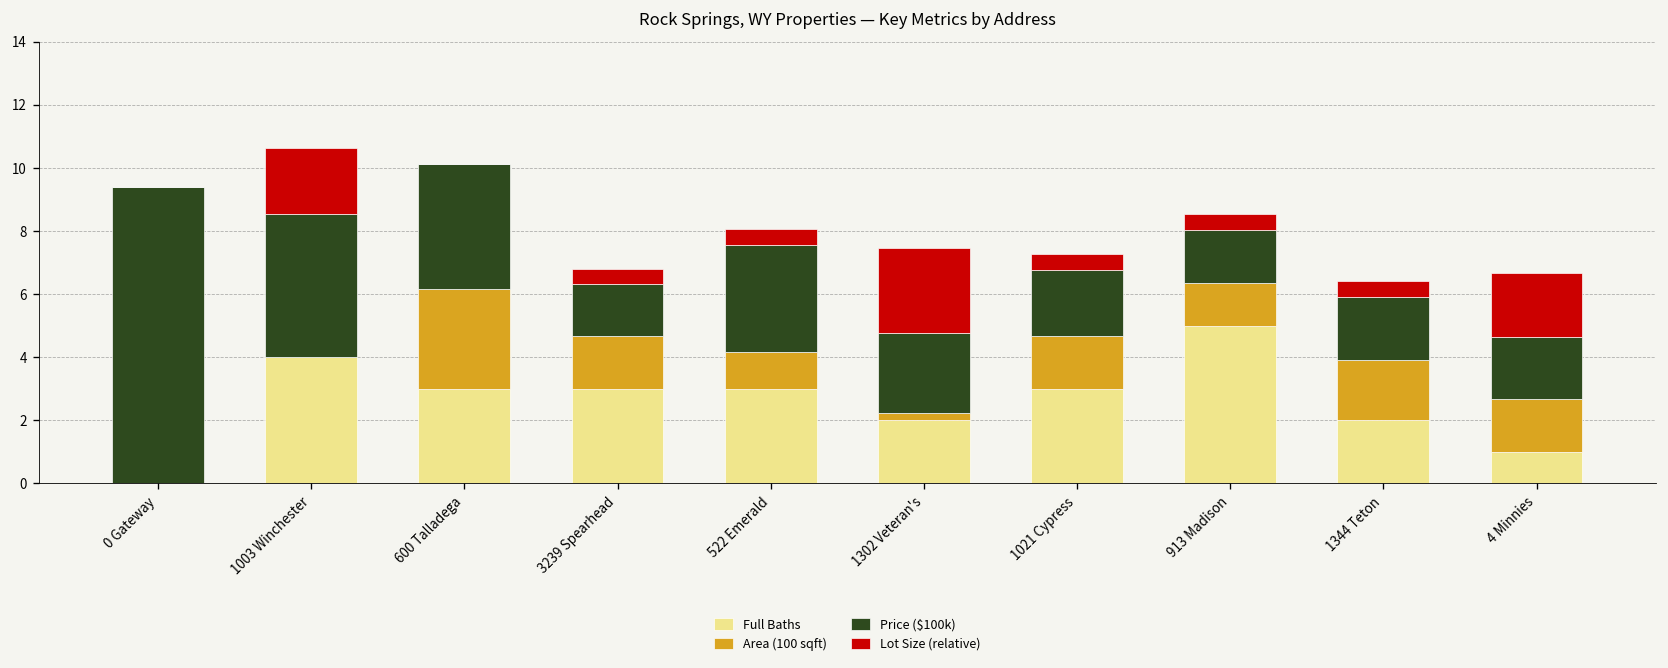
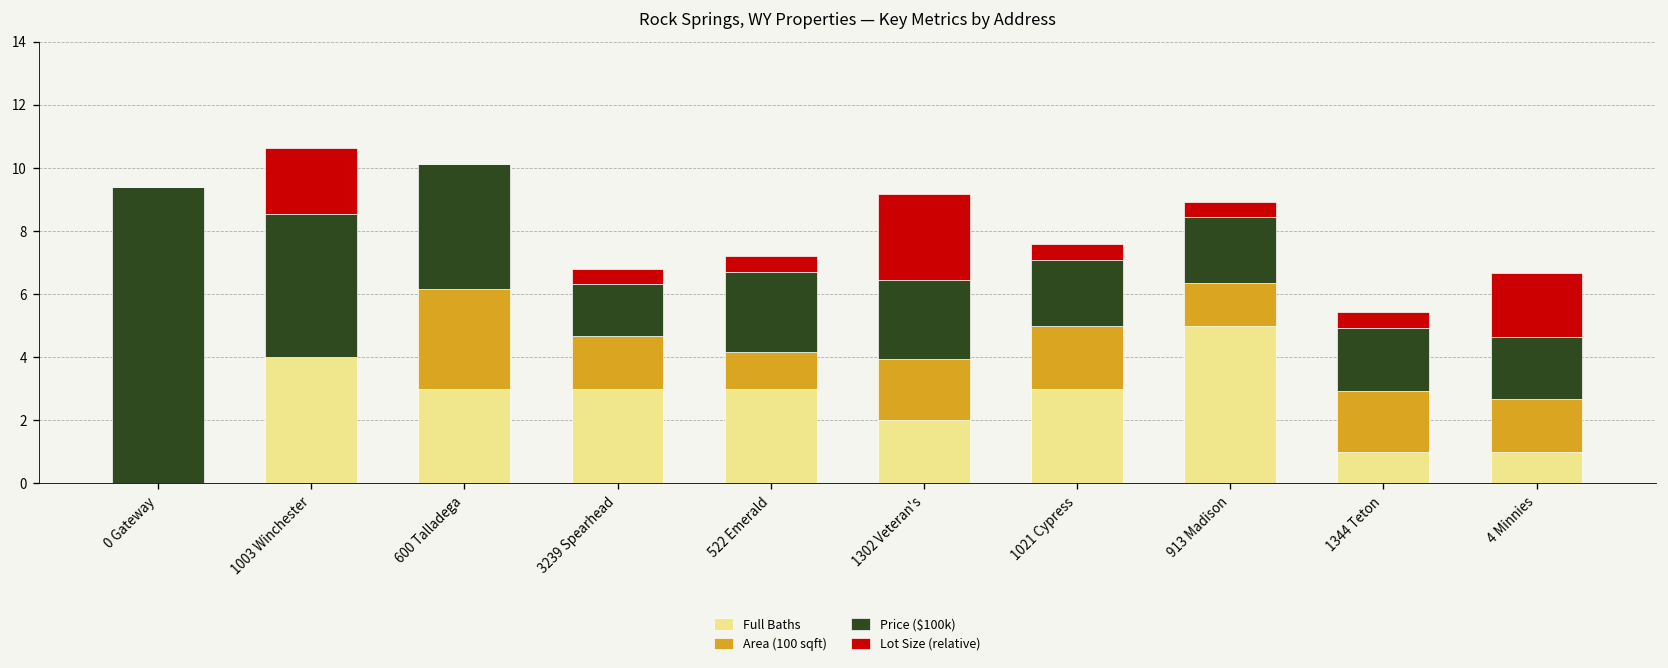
Price ($100k), 522 Emerald: 3.4 -> 2.5
Area (100 sqft), 1302 Veteran's: 0.2 -> 1.9
Area (100 sqft), 1021 Cypress: 1.7 -> 2.0
Price ($100k), 913 Madison: 1.7 -> 2.1
Full Baths, 1344 Teton: 2 -> 1
